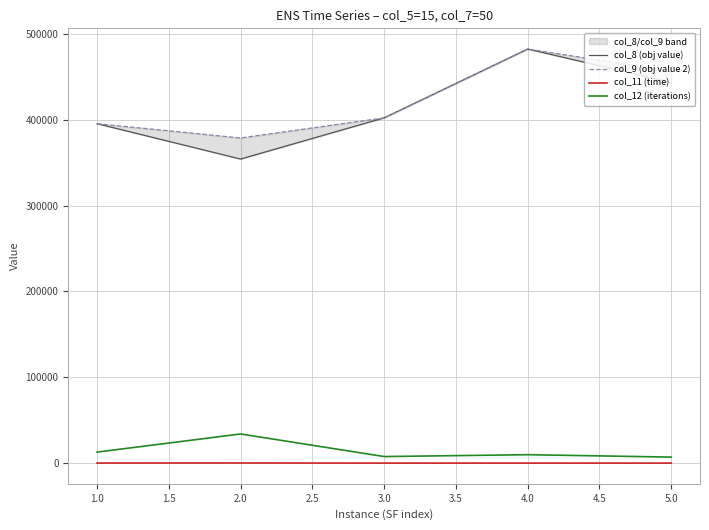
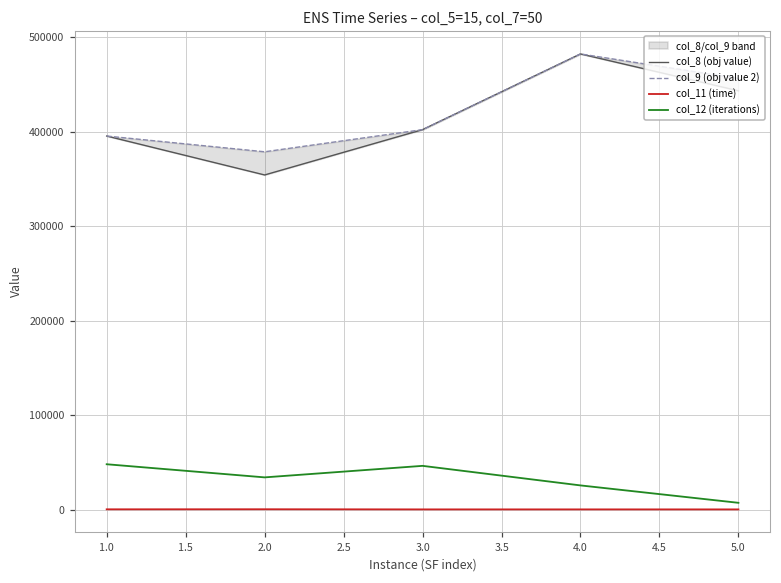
col_12 (iterations), 1.0: 10000 -> 50000
col_12 (iterations), 3.0: 10000 -> 50000
col_12 (iterations), 4.0: 10000 -> 30000
